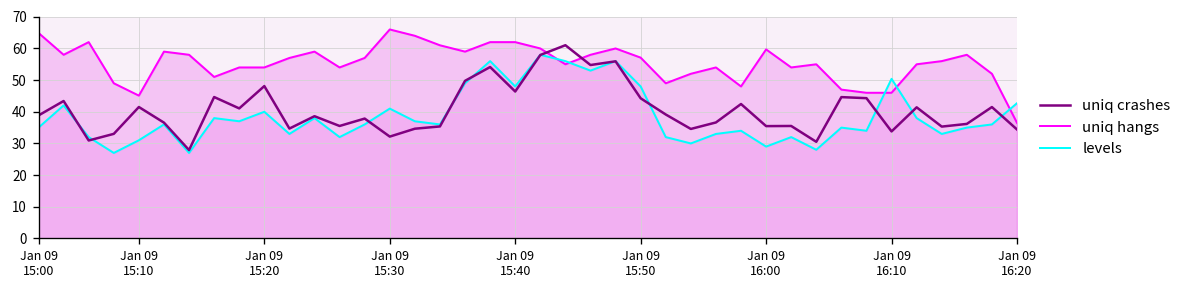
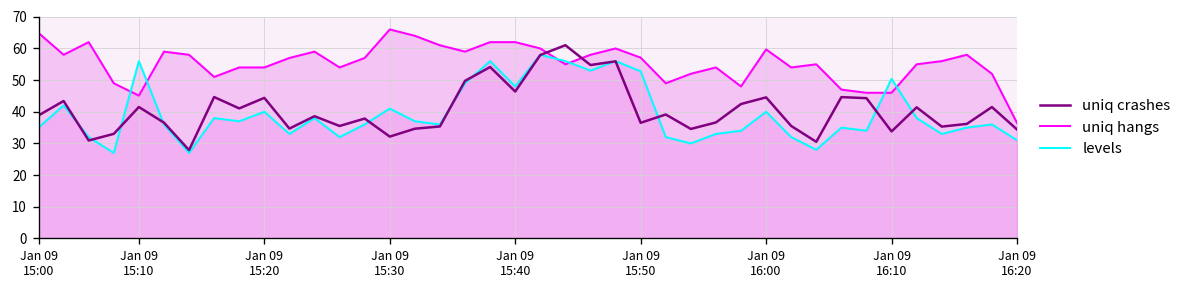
levels, Jan 09 15:10: 31 -> 56
uniq crashes, Jan 09 15:20: 48 -> 44
levels, Jan 09 15:50: 48 -> 53
uniq crashes, Jan 09 15:50: 44 -> 37
levels, Jan 09 16:00: 29 -> 40
uniq crashes, Jan 09 16:00: 35 -> 45
levels, Jan 09 16:20: 43 -> 31
